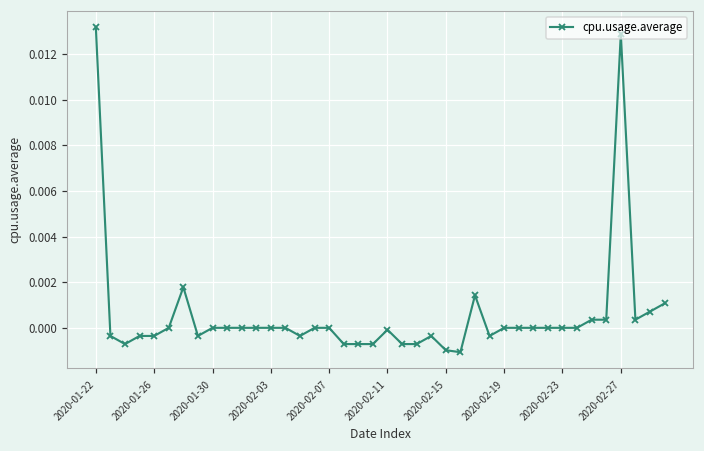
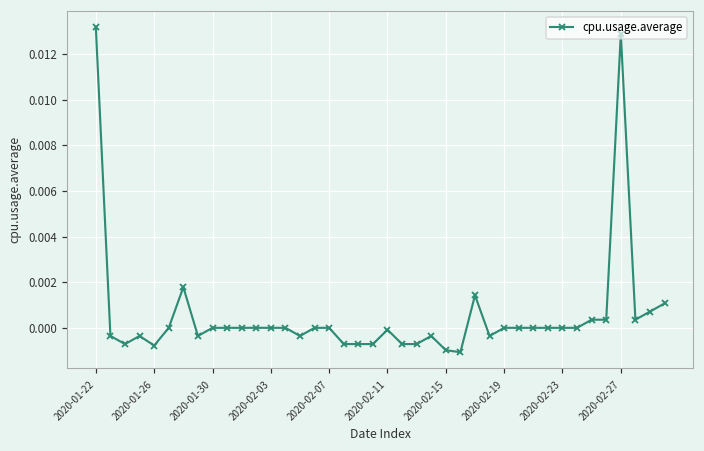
2020-01-26: -0.0004 -> -0.0008
